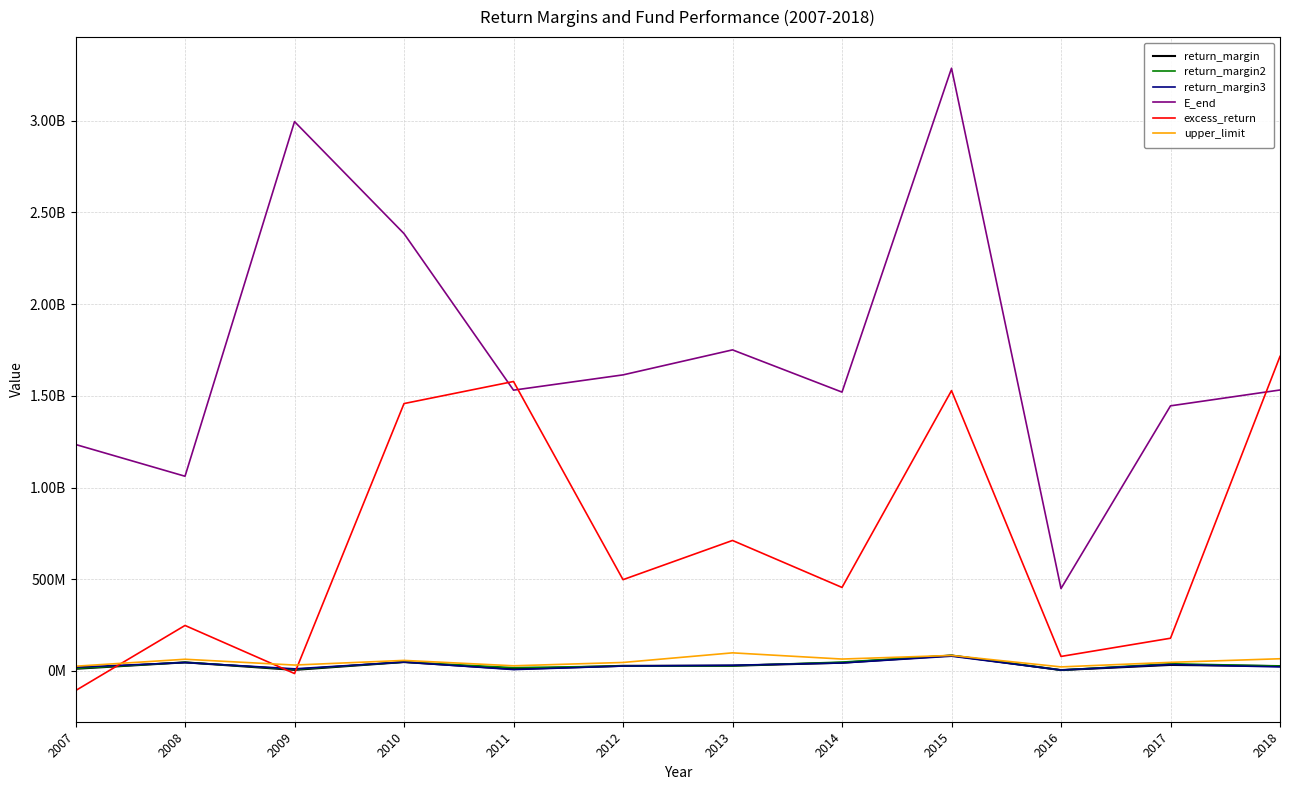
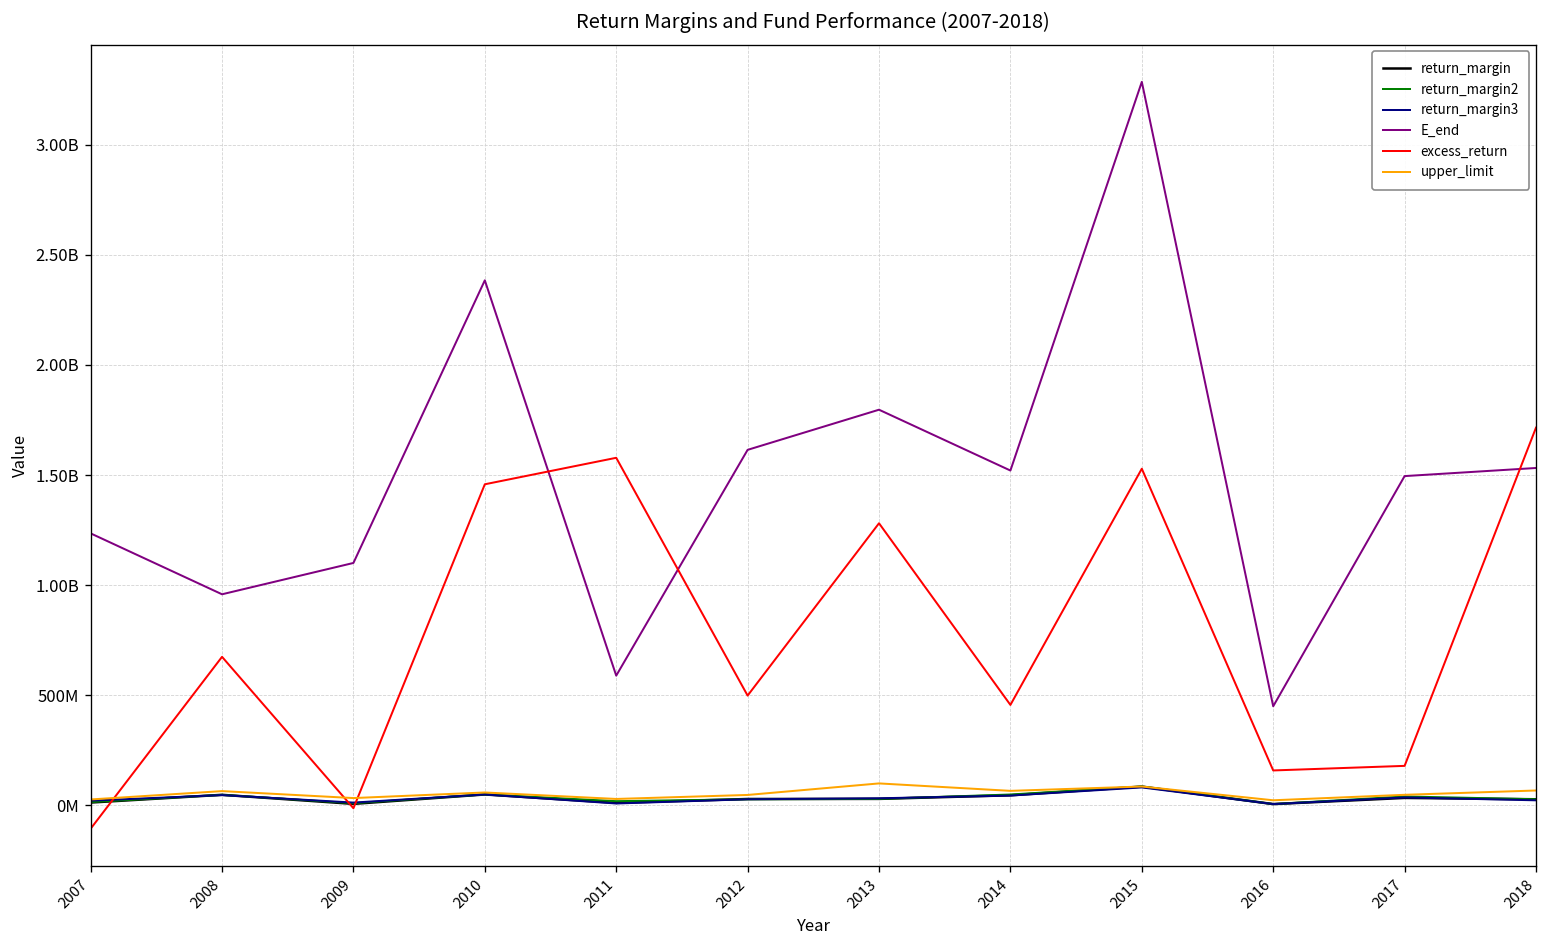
E_end, 2008: 1060000000 -> 960000000
excess_return, 2008: 250000000 -> 670000000
E_end, 2009: 3000000000 -> 1100000000
E_end, 2011: 1530000000 -> 590000000
E_end, 2013: 1750000000 -> 1800000000
excess_return, 2013: 710000000 -> 1280000000
excess_return, 2016: 80000000 -> 160000000
E_end, 2017: 1450000000 -> 1500000000
